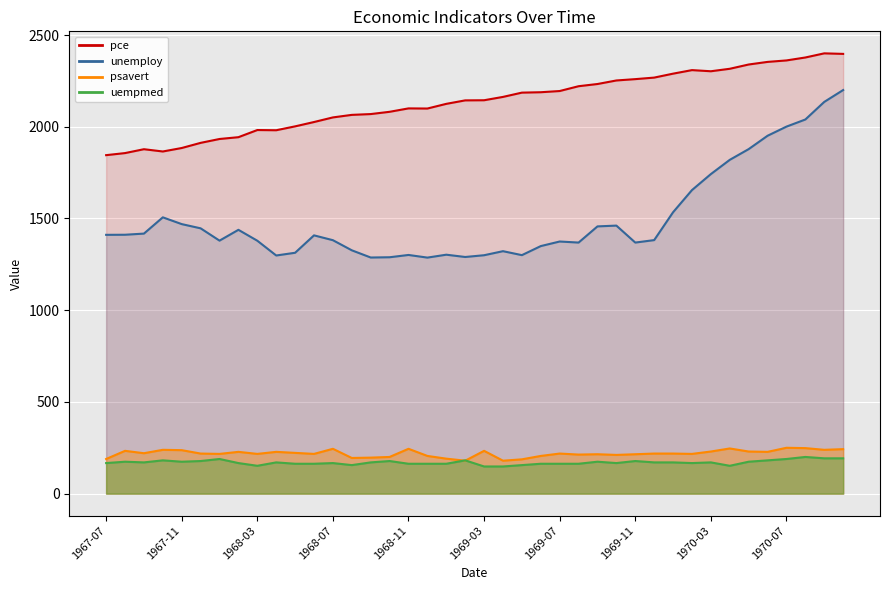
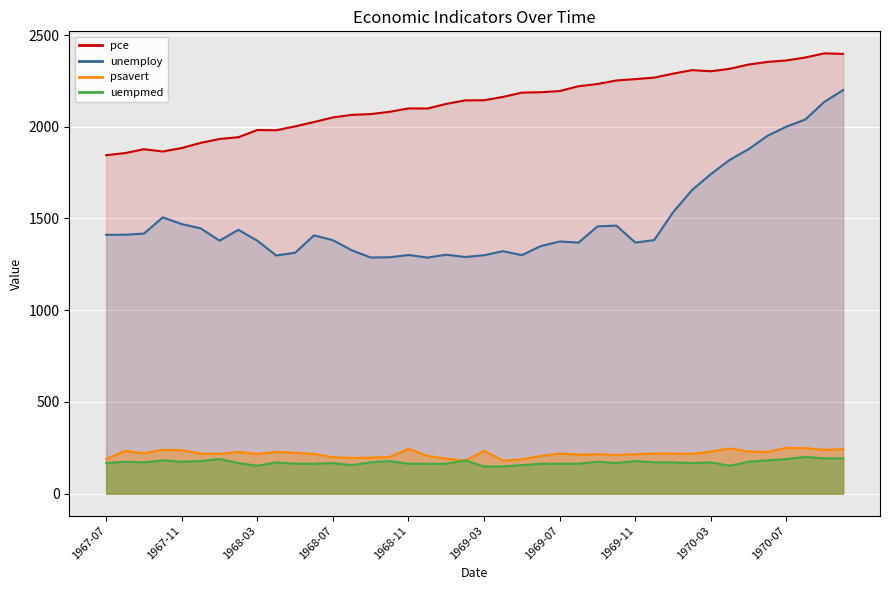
psavert, 1968-07: 240 -> 200
